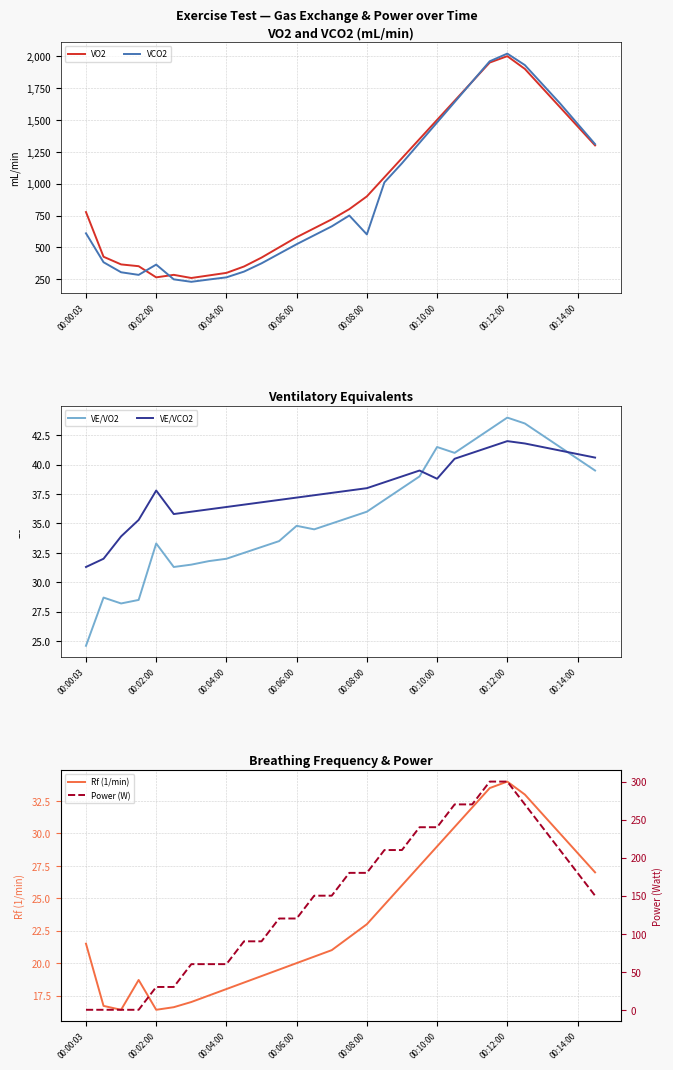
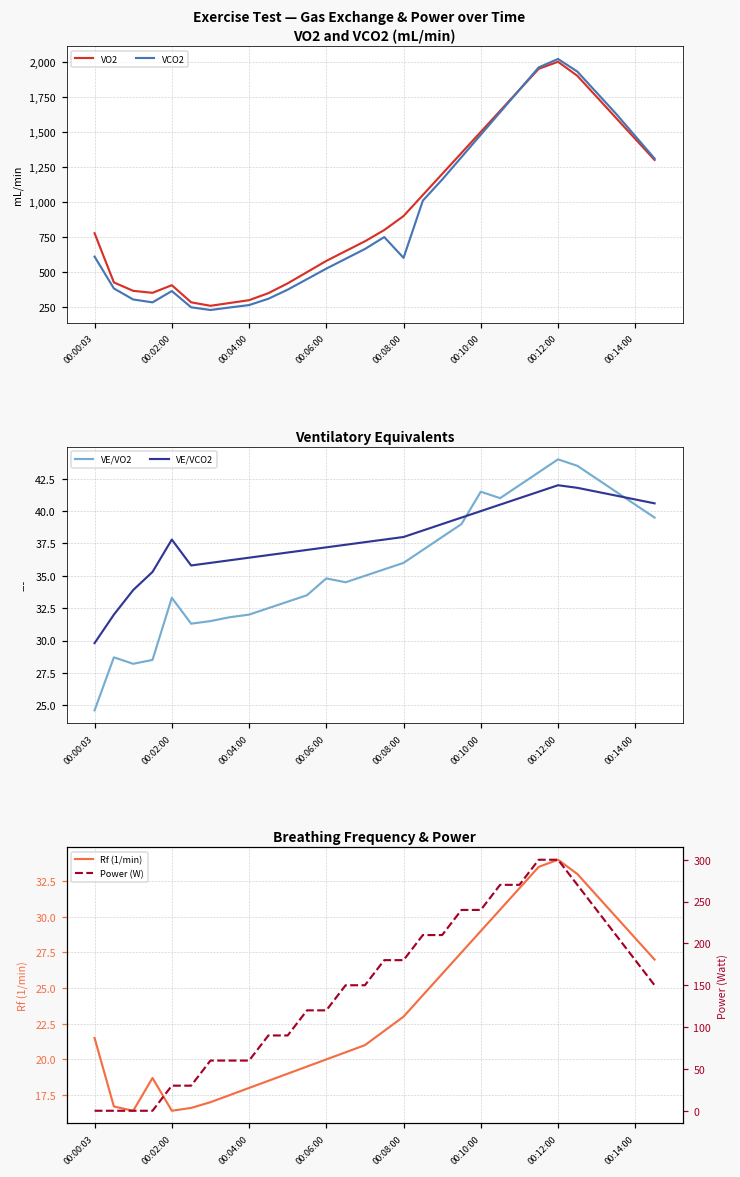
VO2 and VCO2 (mL/min), VO2, 00:02:00: 270 -> 410
Ventilatory Equivalents, VE/VCO2, 00:00:03: 31.3 -> 29.8
Ventilatory Equivalents, VE/VCO2, 00:10:00: 38.8 -> 40.0
